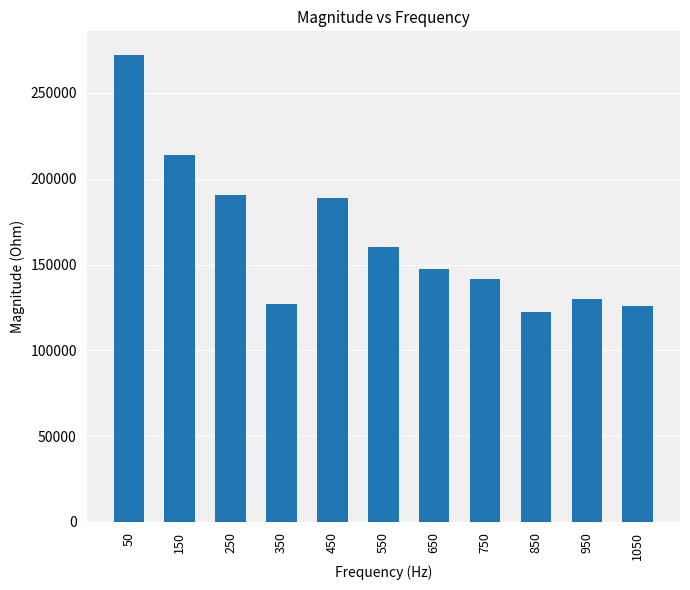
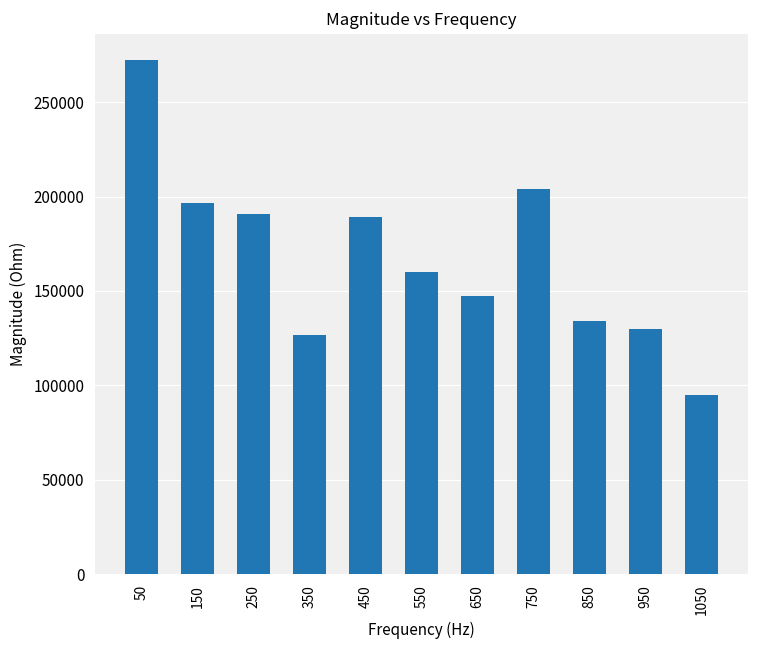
150: 214000 -> 197000
750: 141000 -> 204000
850: 123000 -> 134000
1050: 126000 -> 95000
